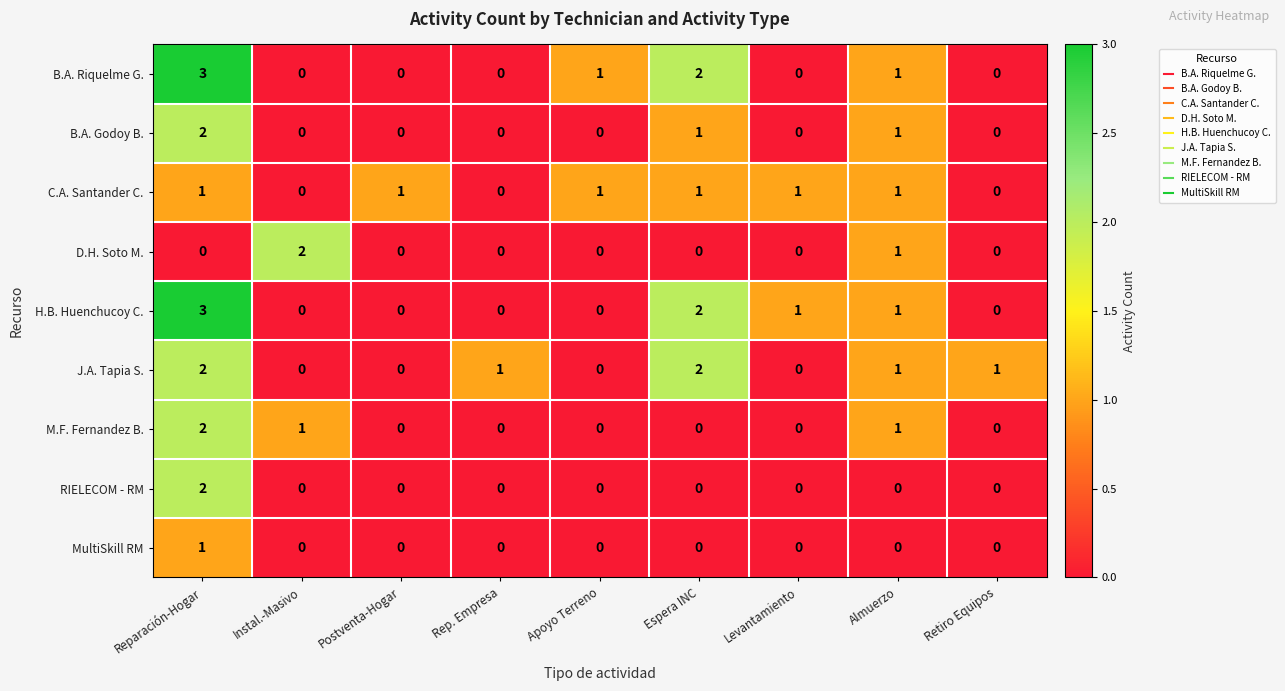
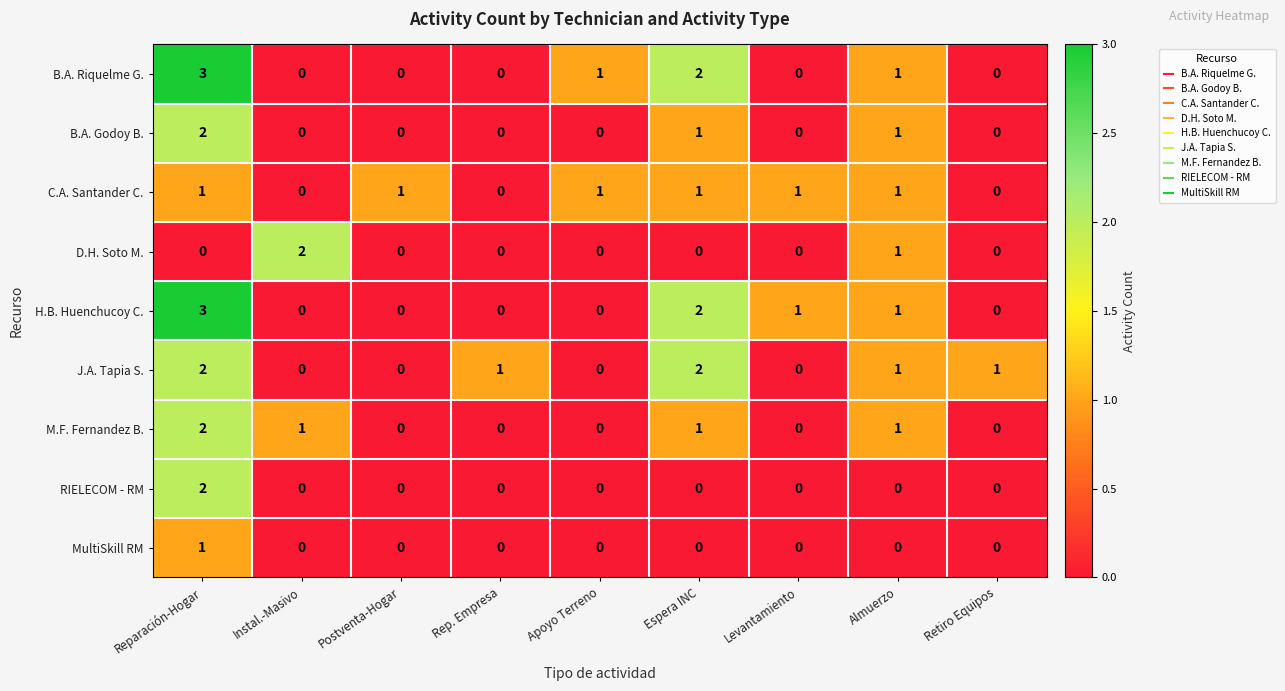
M.F. Fernandez B., Espera INC: 0 -> 1
